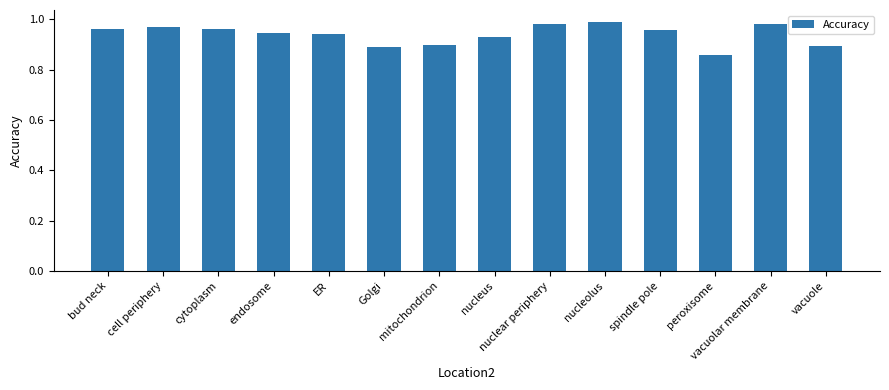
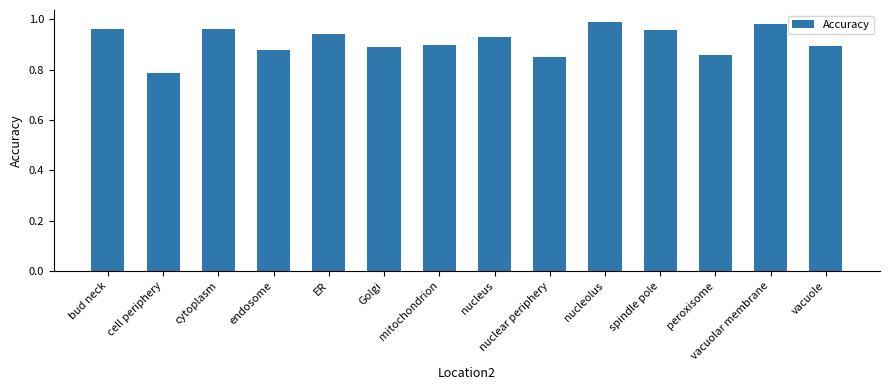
cell periphery: 0.97 -> 0.78
endosome: 0.95 -> 0.88
nuclear periphery: 0.98 -> 0.85
